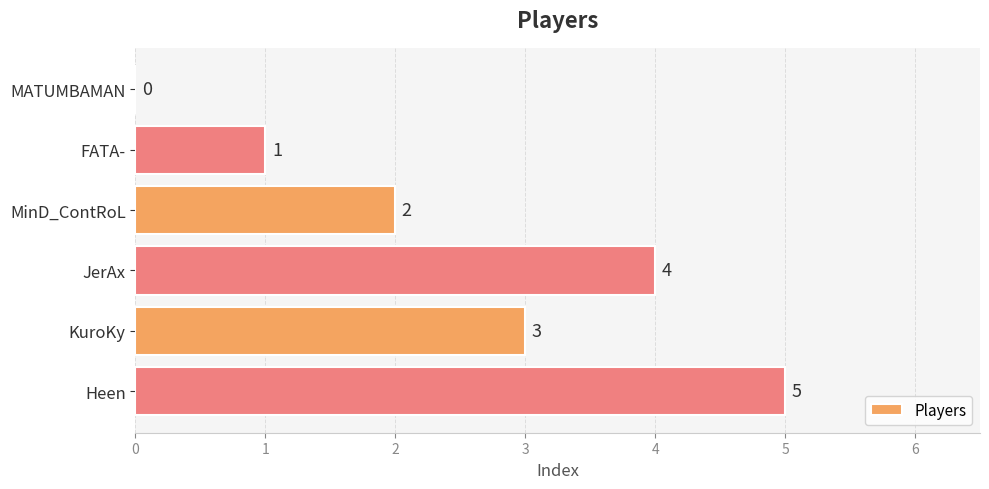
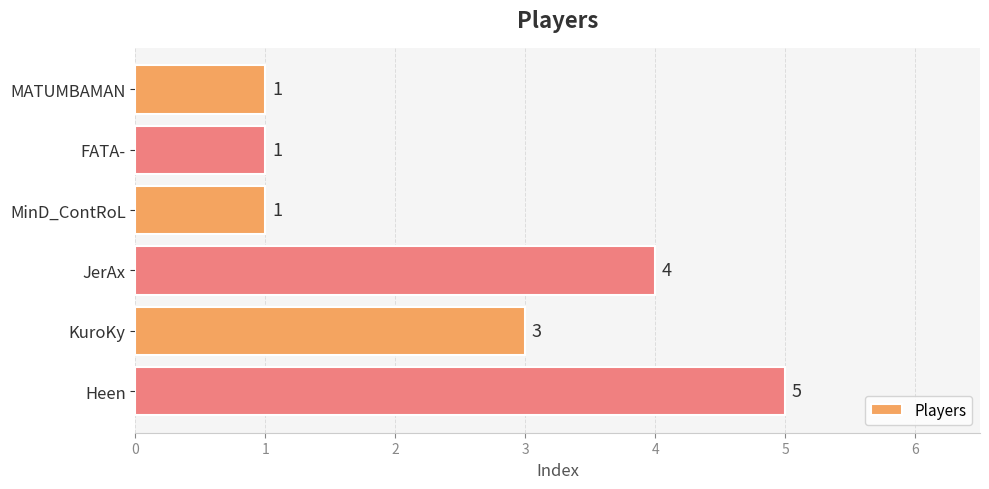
MATUMBAMAN: 0 -> 1
MinD_ContRoL: 2 -> 1
